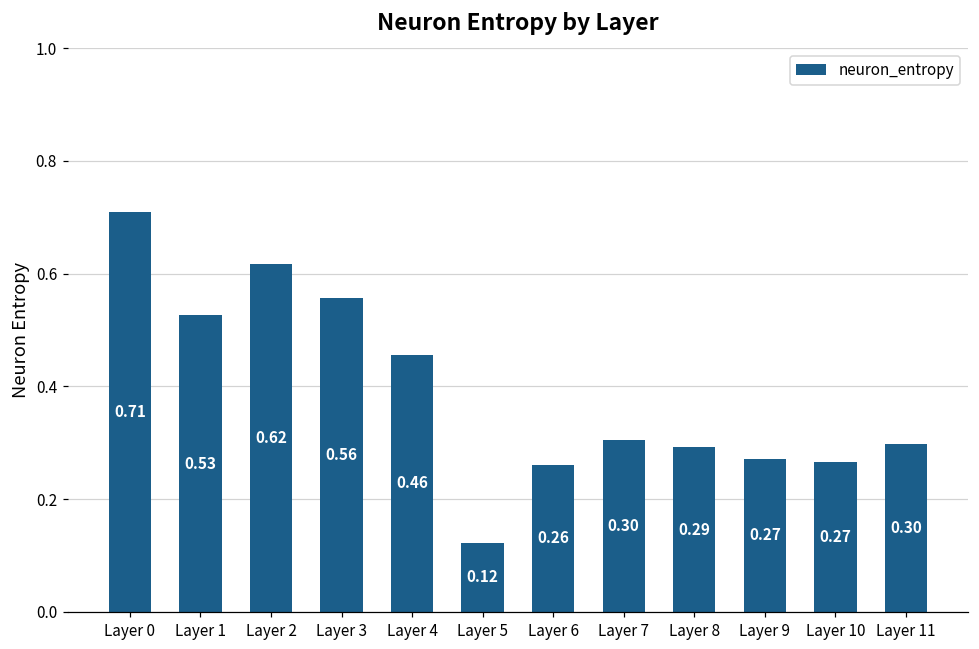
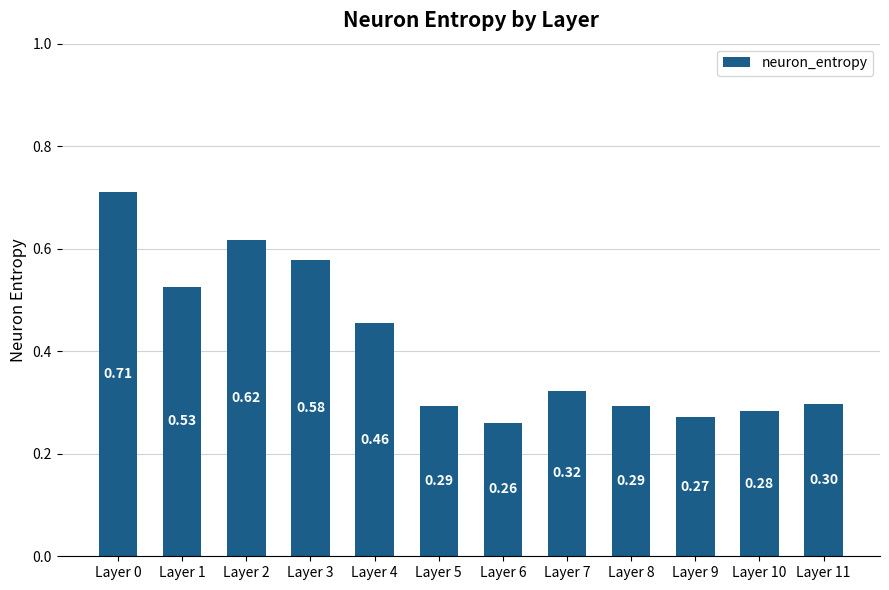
Layer 3: 0.56 -> 0.58
Layer 5: 0.12 -> 0.29
Layer 7: 0.30 -> 0.32
Layer 10: 0.27 -> 0.28
